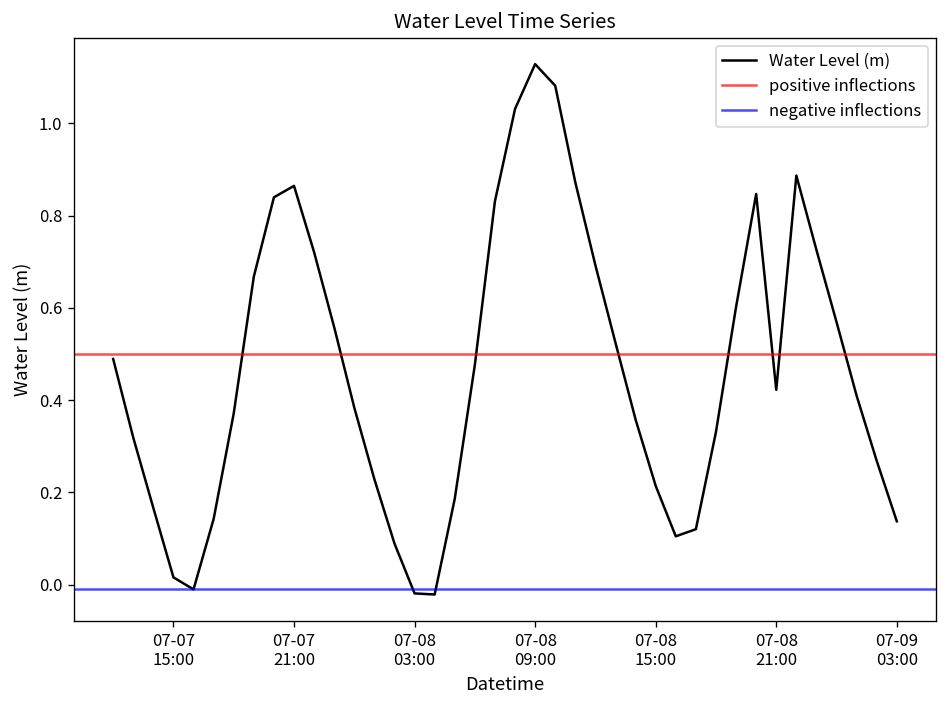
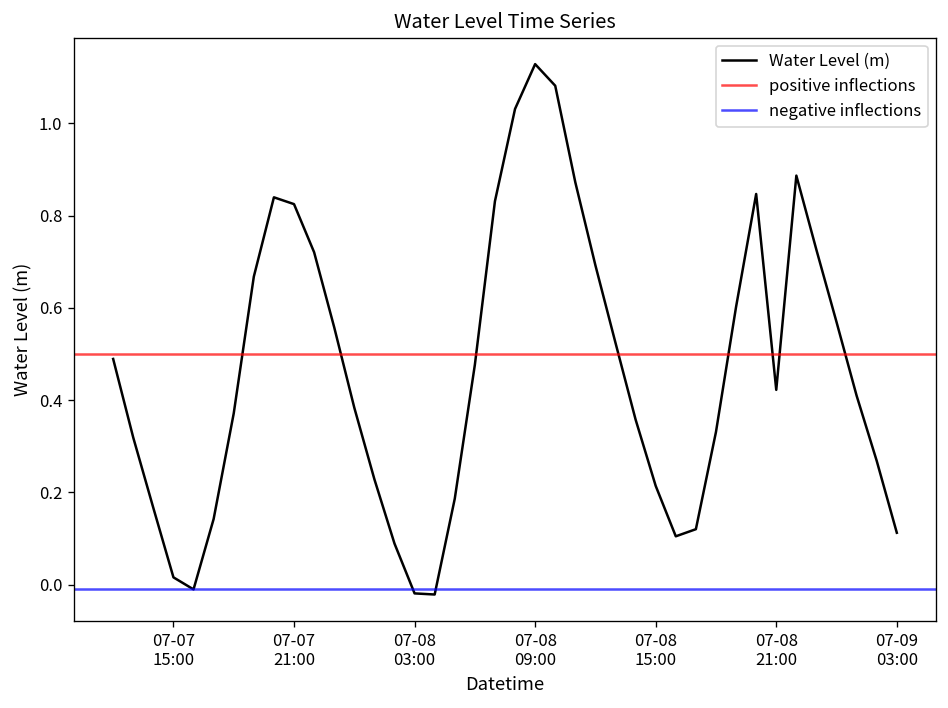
07-07 21:00: 0.86 -> 0.82
07-09 03:00: 0.14 -> 0.11
